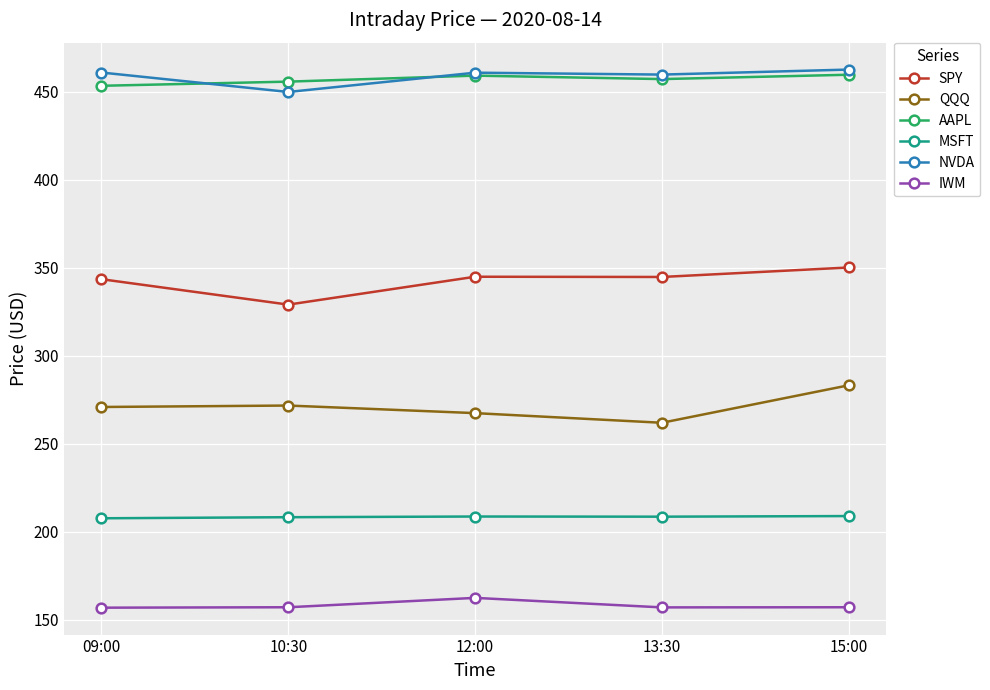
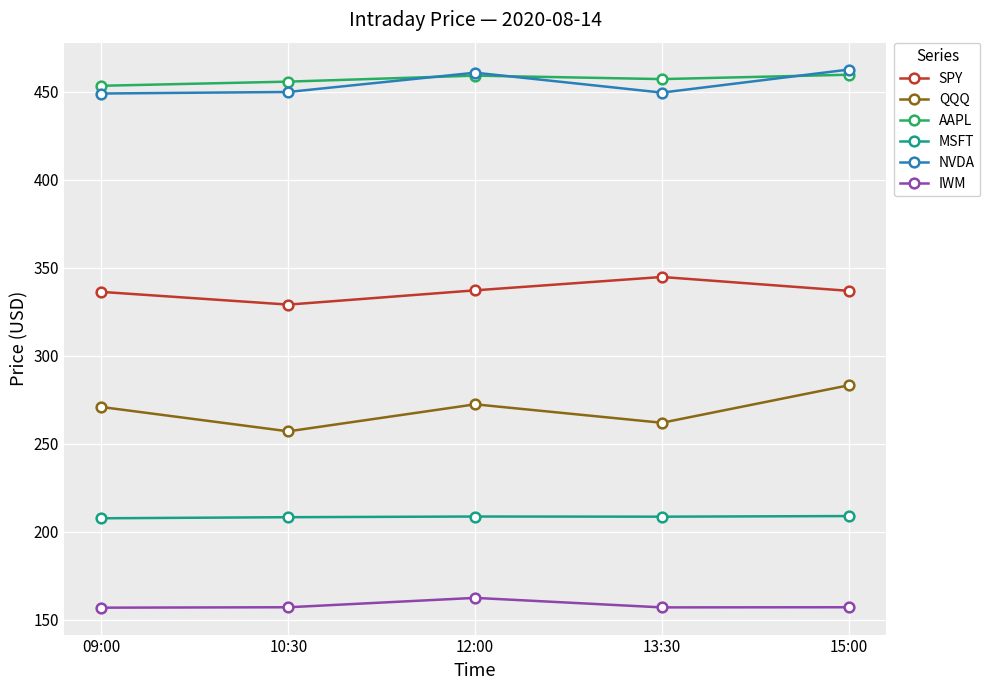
SPY, 09:00: 343 -> 336
NVDA, 09:00: 461 -> 449
QQQ, 10:30: 272 -> 257
SPY, 12:00: 345 -> 337
QQQ, 12:00: 267 -> 272
NVDA, 13:30: 460 -> 449
SPY, 15:00: 350 -> 337
